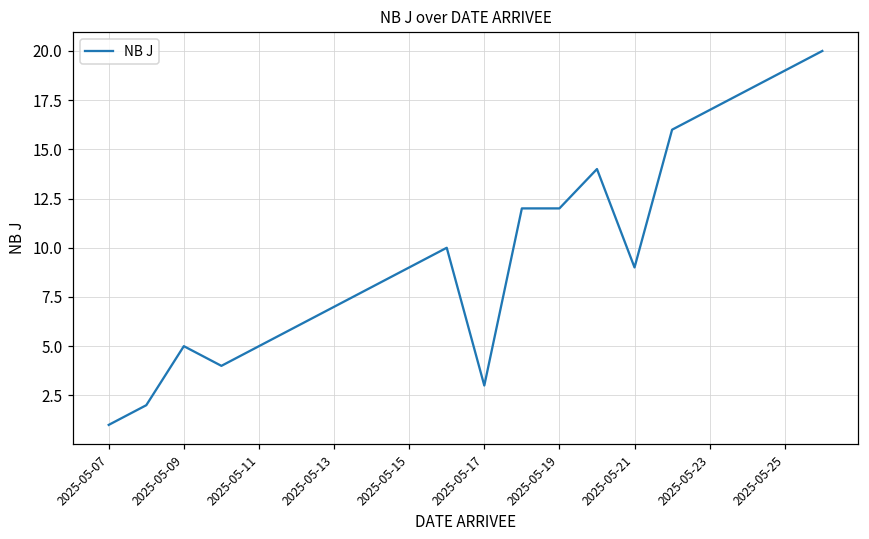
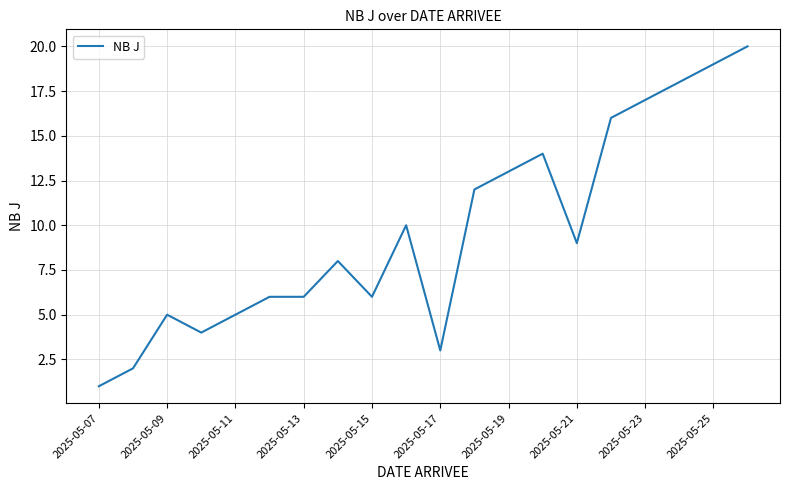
2025-05-13: 7 -> 6
2025-05-15: 9 -> 6
2025-05-19: 12 -> 13
